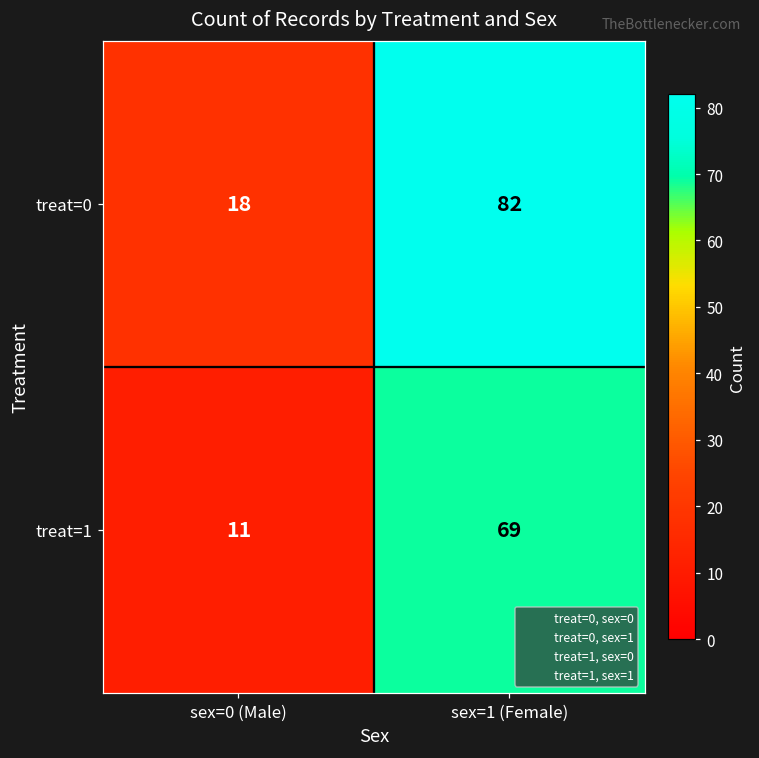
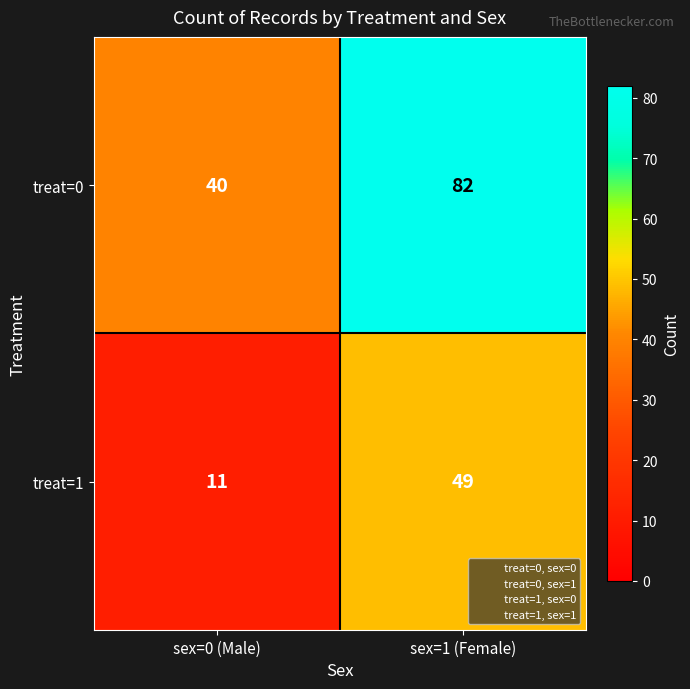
treat=0, sex=0 (Male): 18 -> 40
treat=1, sex=1 (Female): 69 -> 49
